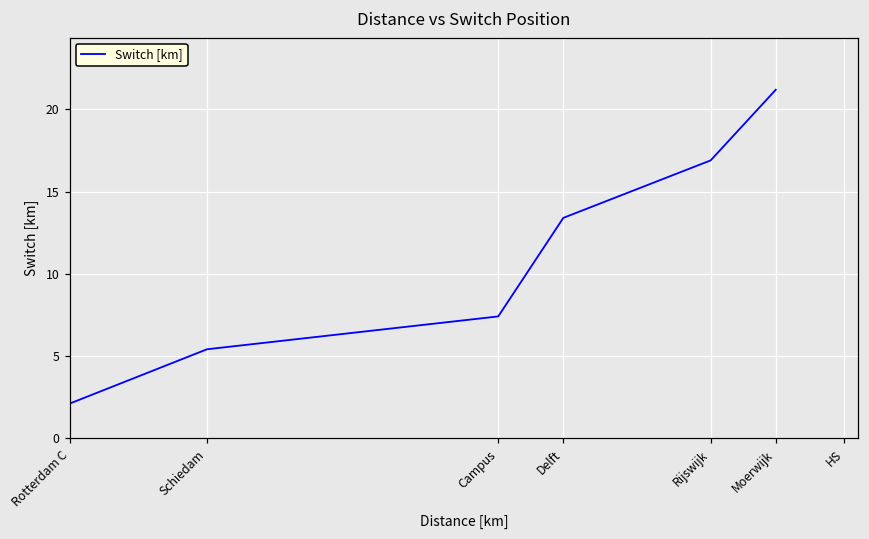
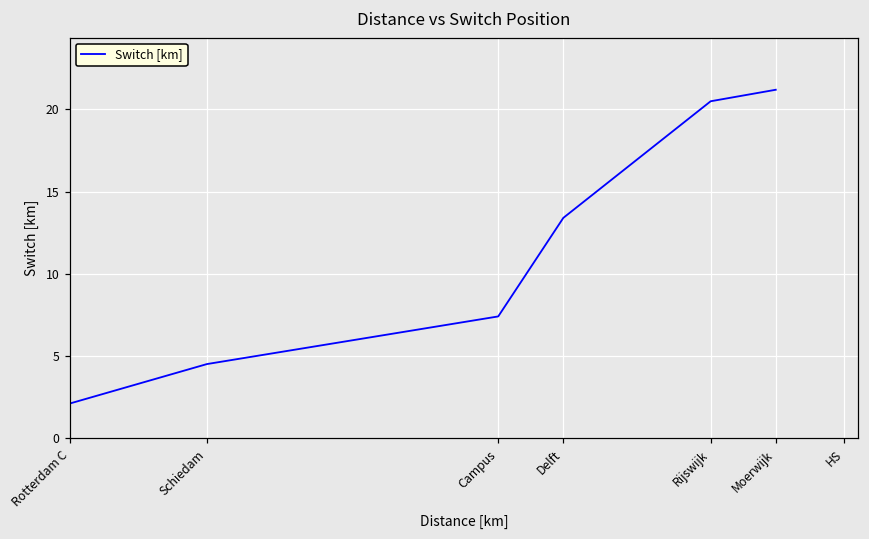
Schiedam: 5.4 -> 4.5
Rijswijk: 16.9 -> 20.5
